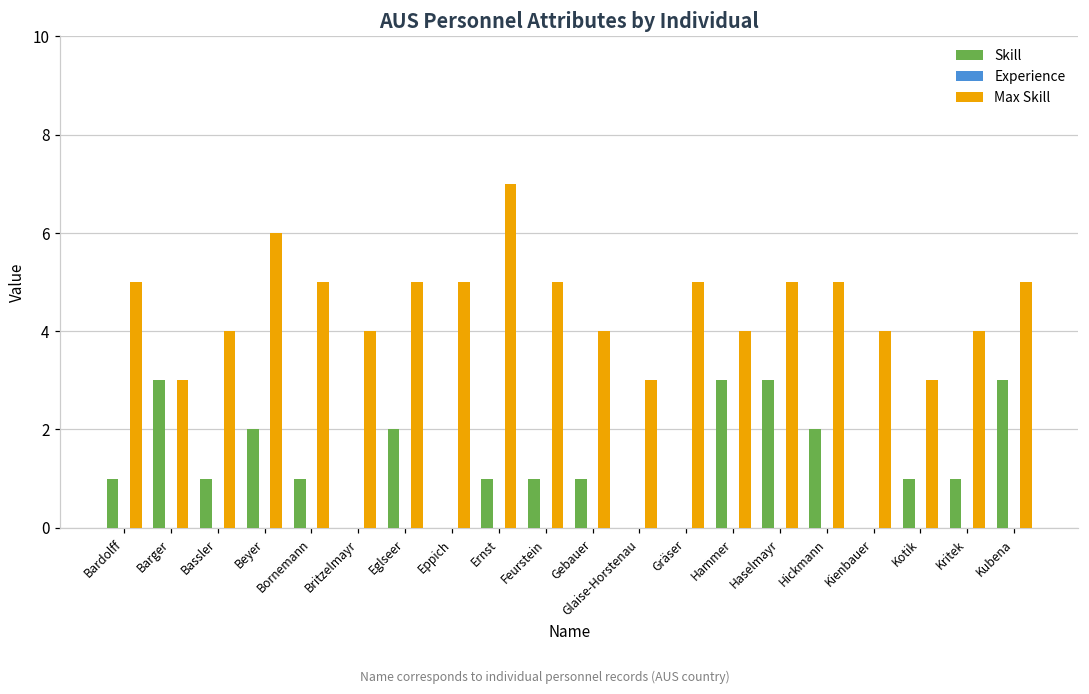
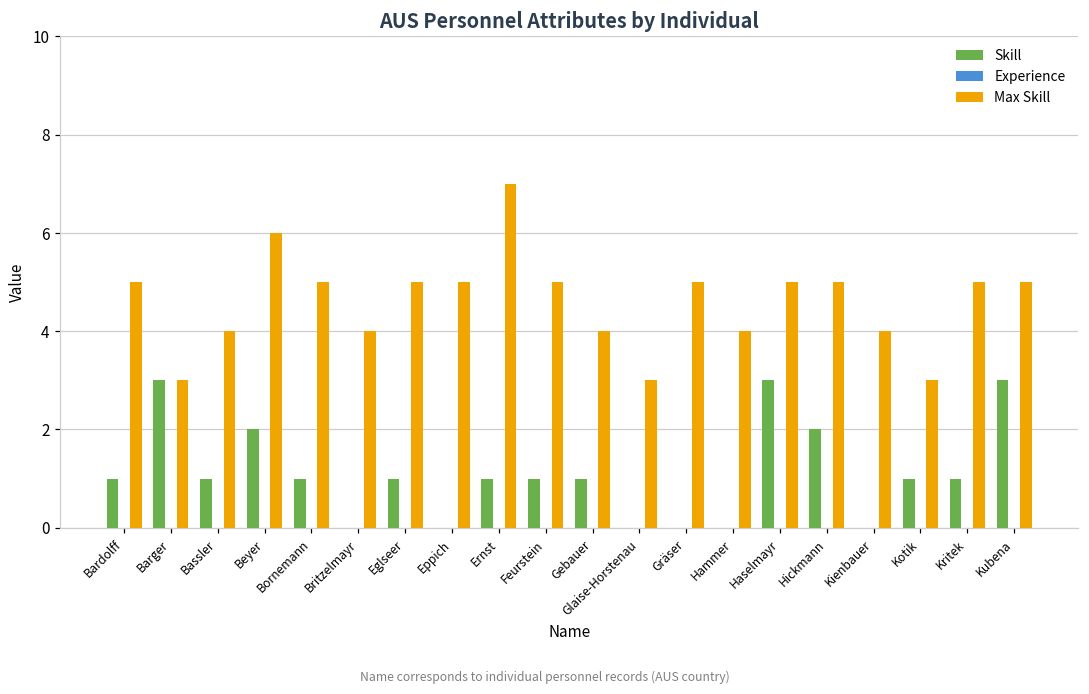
Skill, Eglseer: 2 -> 1
Skill, Hammer: 3 -> 0
Max Skill, Kritek: 4 -> 5
